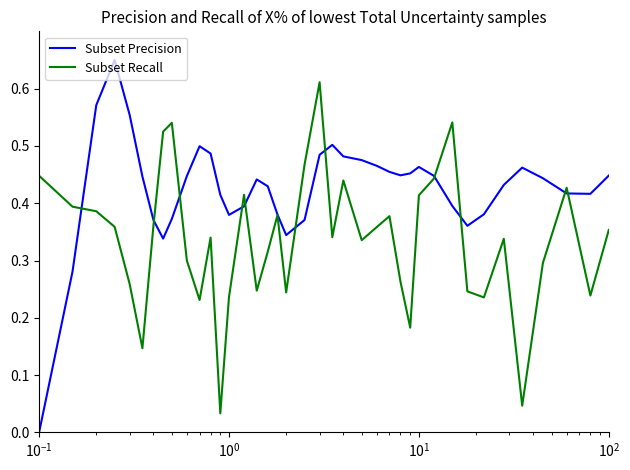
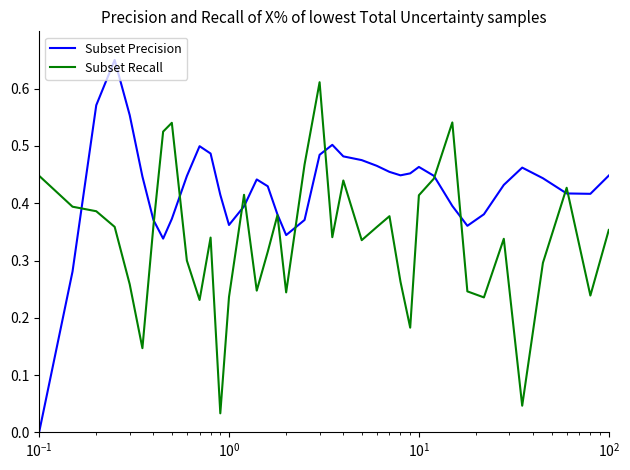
Subset Precision, 10^0: 0.38 -> 0.36
